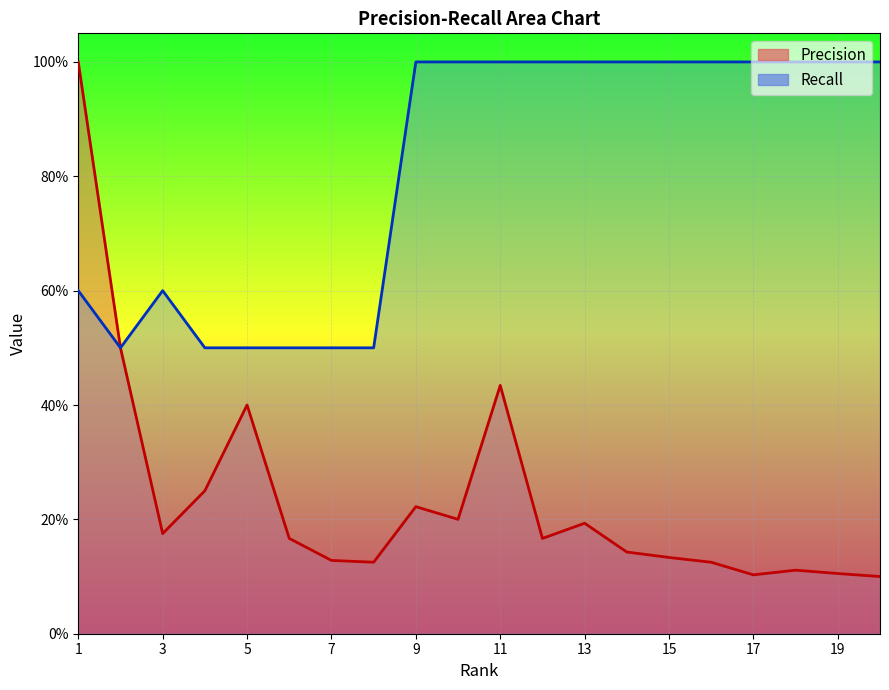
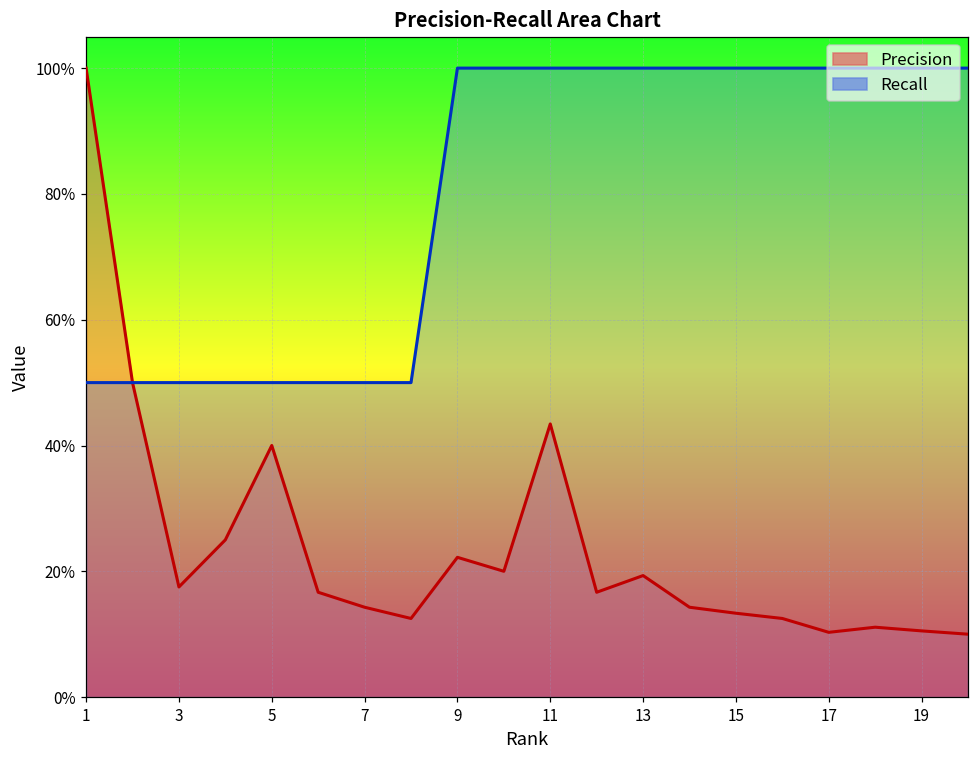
Recall, 1: 60% -> 50%
Recall, 3: 60% -> 50%
Precision, 7: 13% -> 14%
